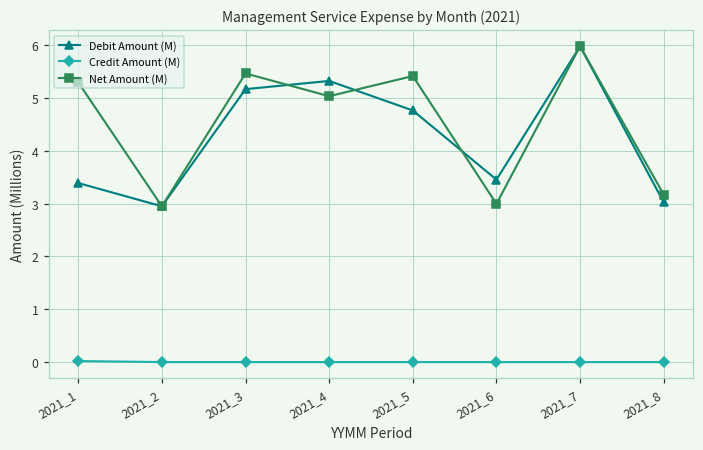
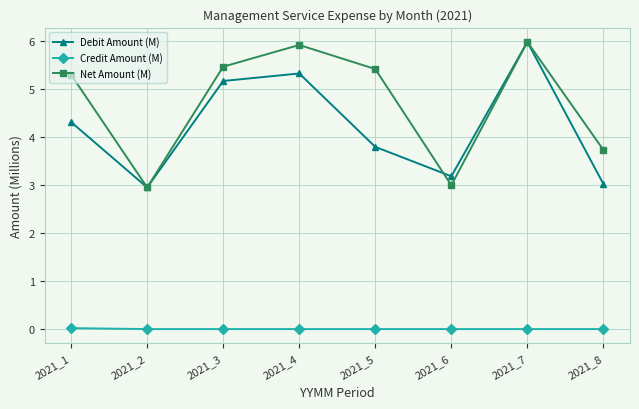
Debit Amount (M), 2021_1: 3.4 -> 4.3
Net Amount (M), 2021_4: 5.0 -> 5.9
Debit Amount (M), 2021_5: 4.8 -> 3.8
Debit Amount (M), 2021_6: 3.5 -> 3.2
Net Amount (M), 2021_8: 3.2 -> 3.7
